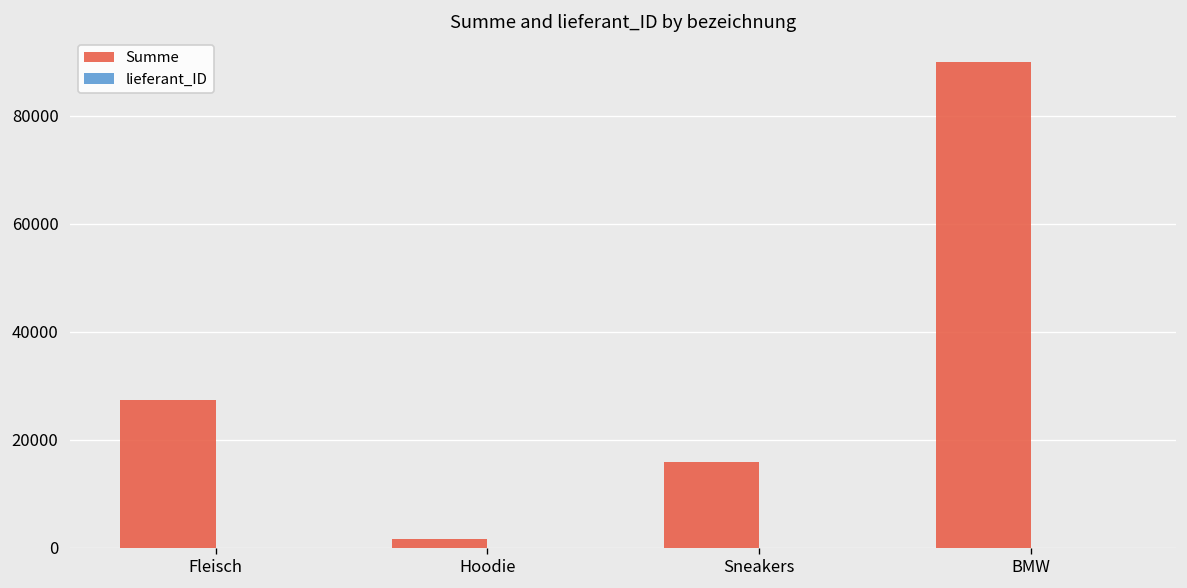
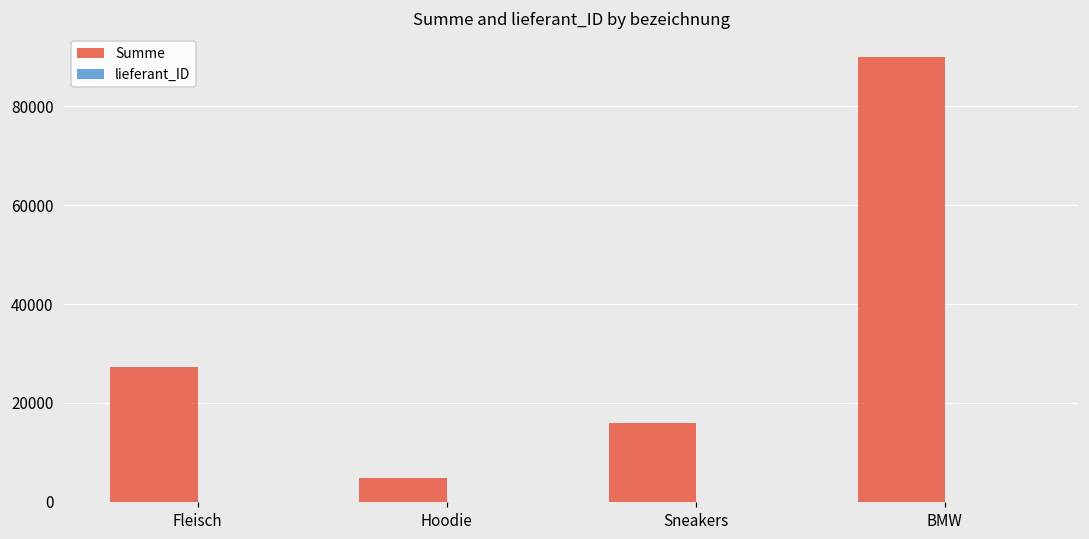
Summe, Hoodie: 2000 -> 5000
